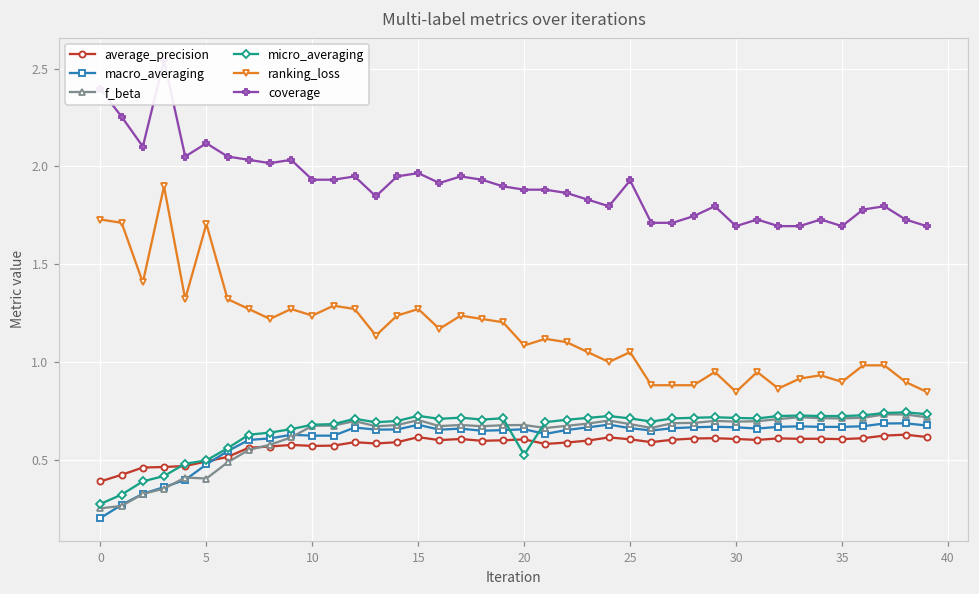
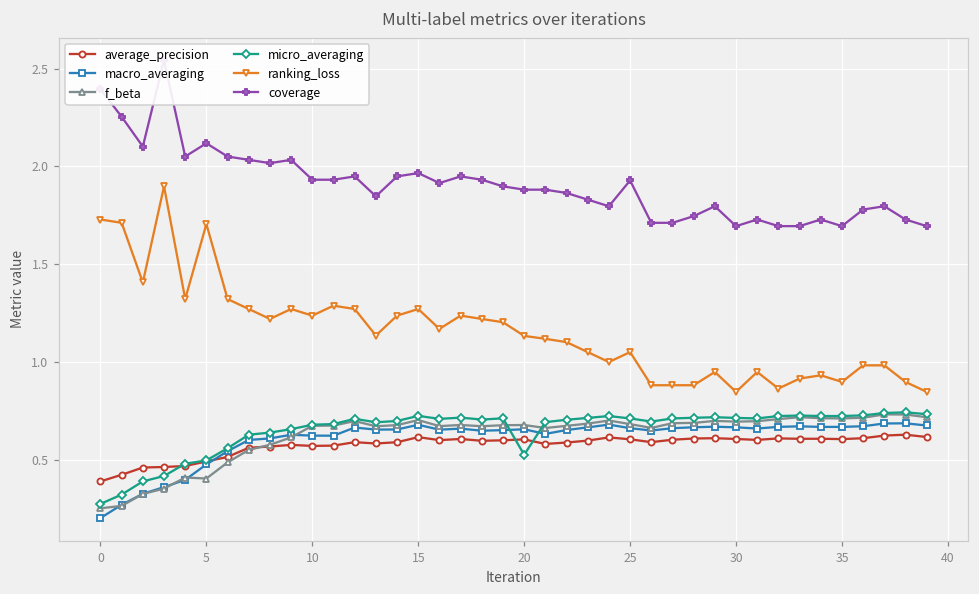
ranking_loss, 20: 1.08 -> 1.13
